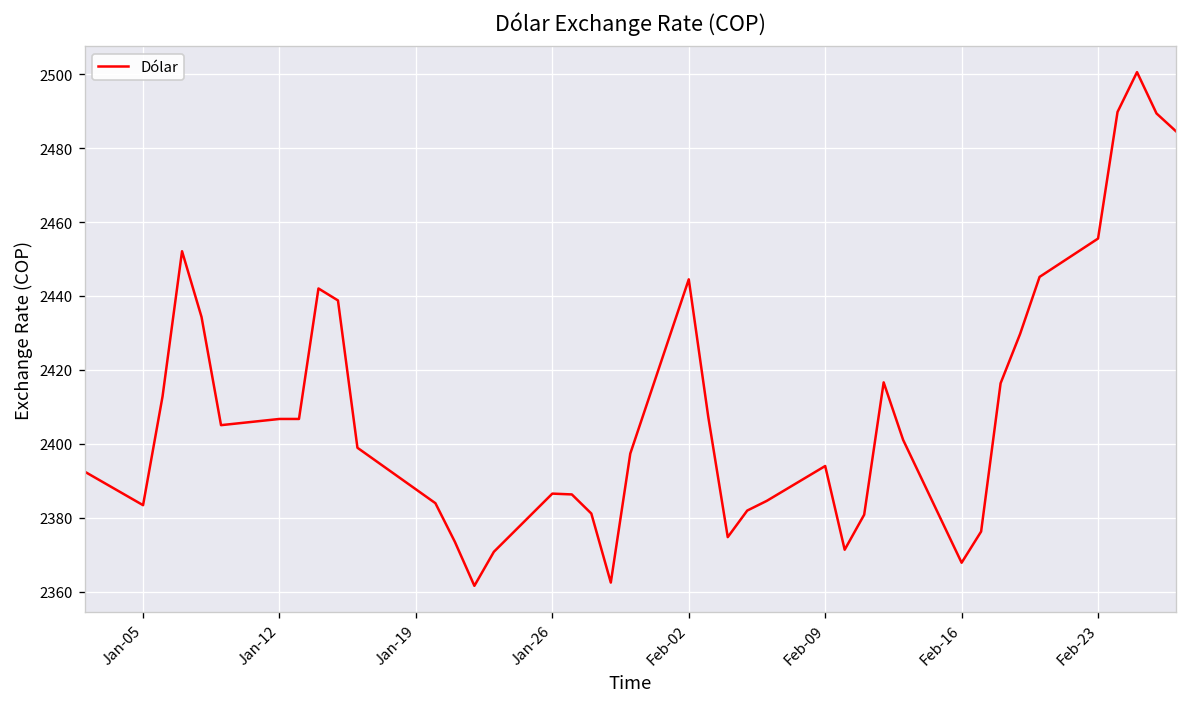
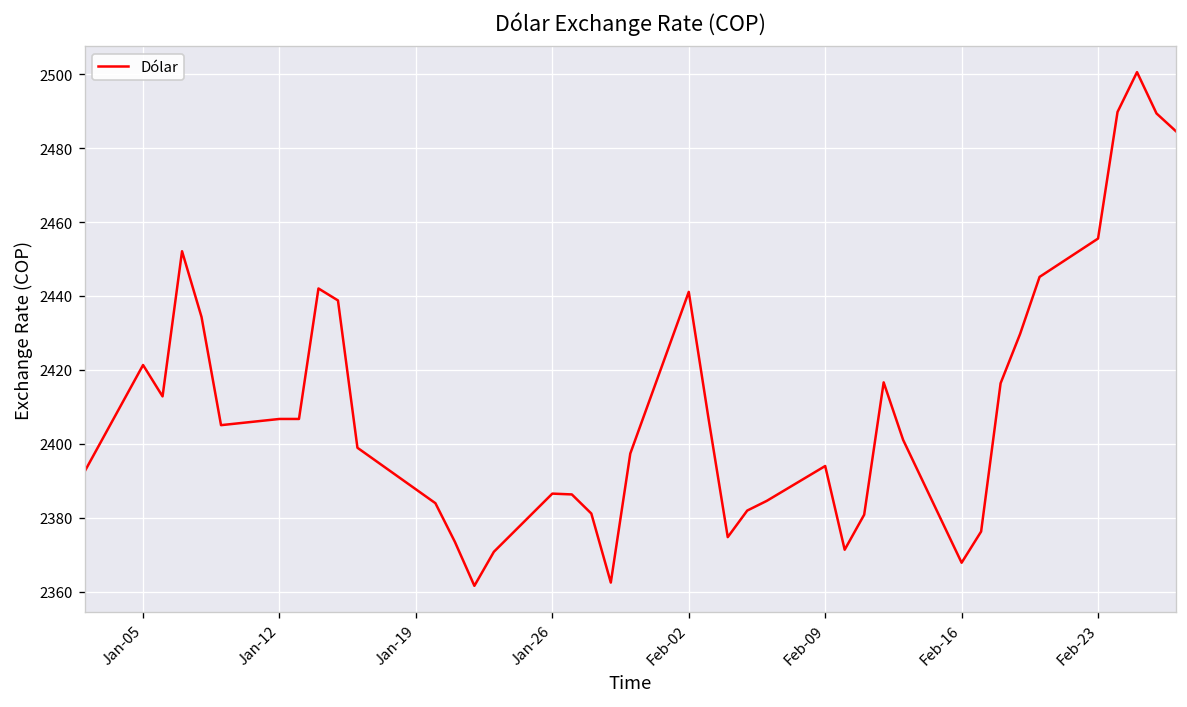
Jan-05: 2383 -> 2421
Feb-02: 2445 -> 2441
